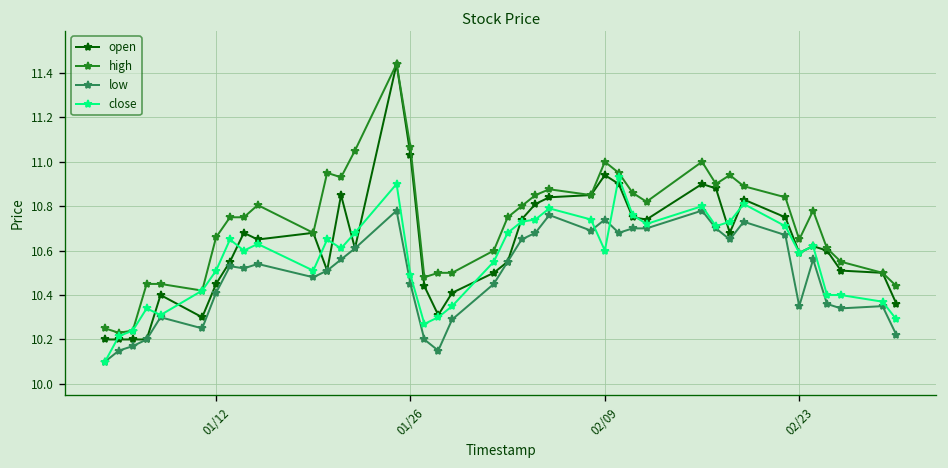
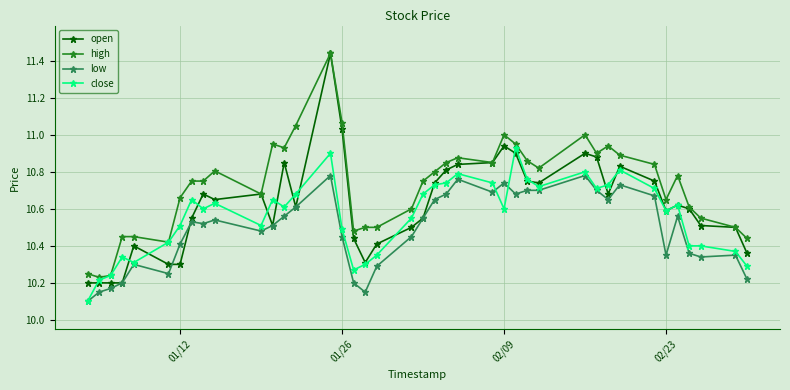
open, 01/12: 10.45 -> 10.30
